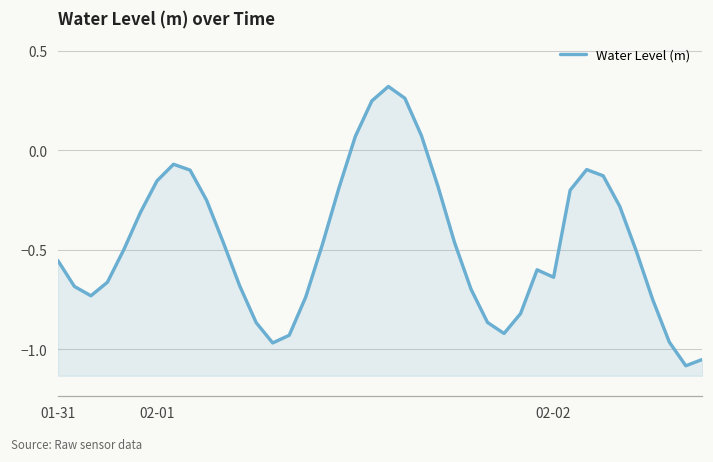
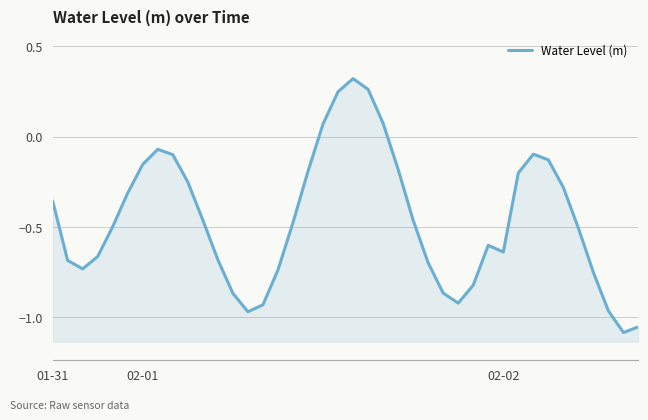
01-31: -0.55 -> -0.35
